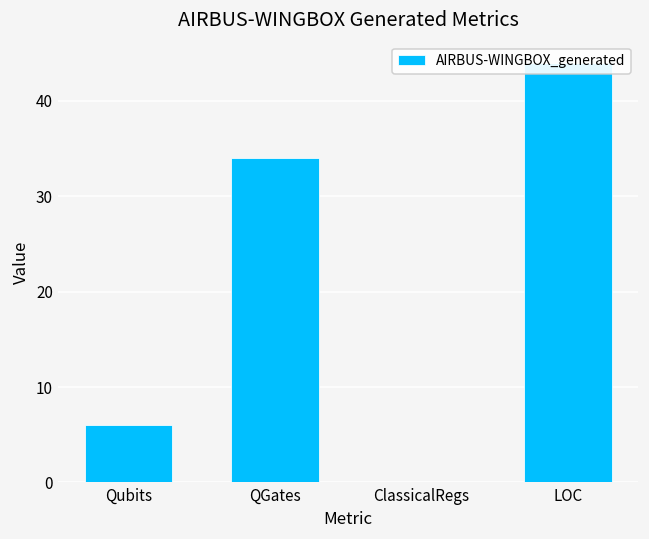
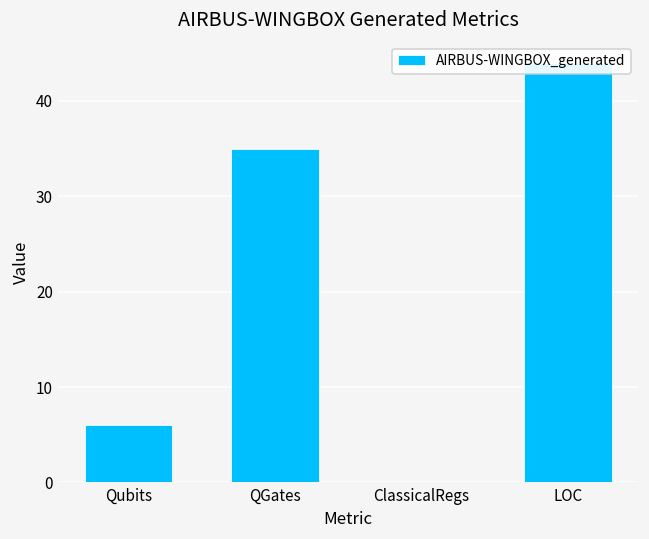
QGates: 34 -> 35
